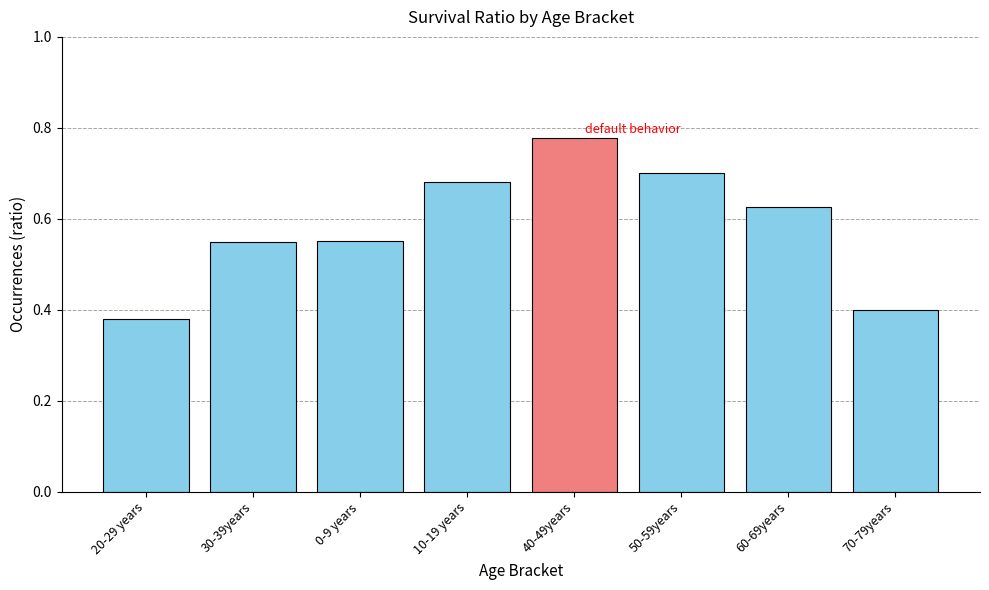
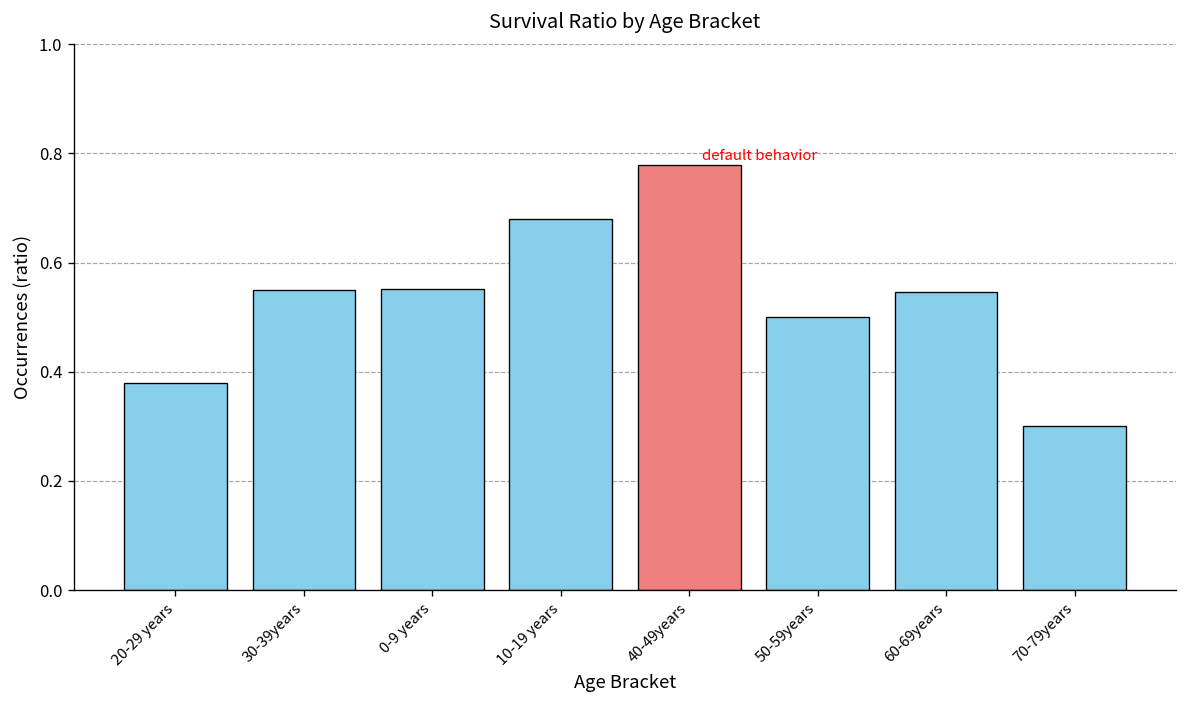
50-59years: 0.7 -> 0.5
60-69years: 0.63 -> 0.55
70-79years: 0.4 -> 0.3
